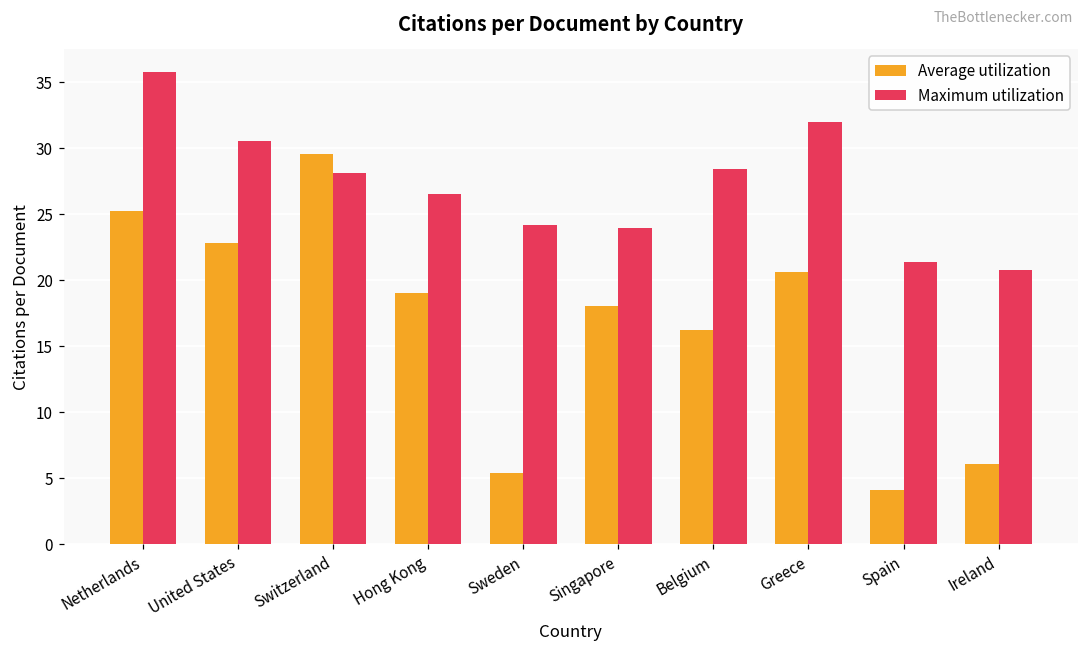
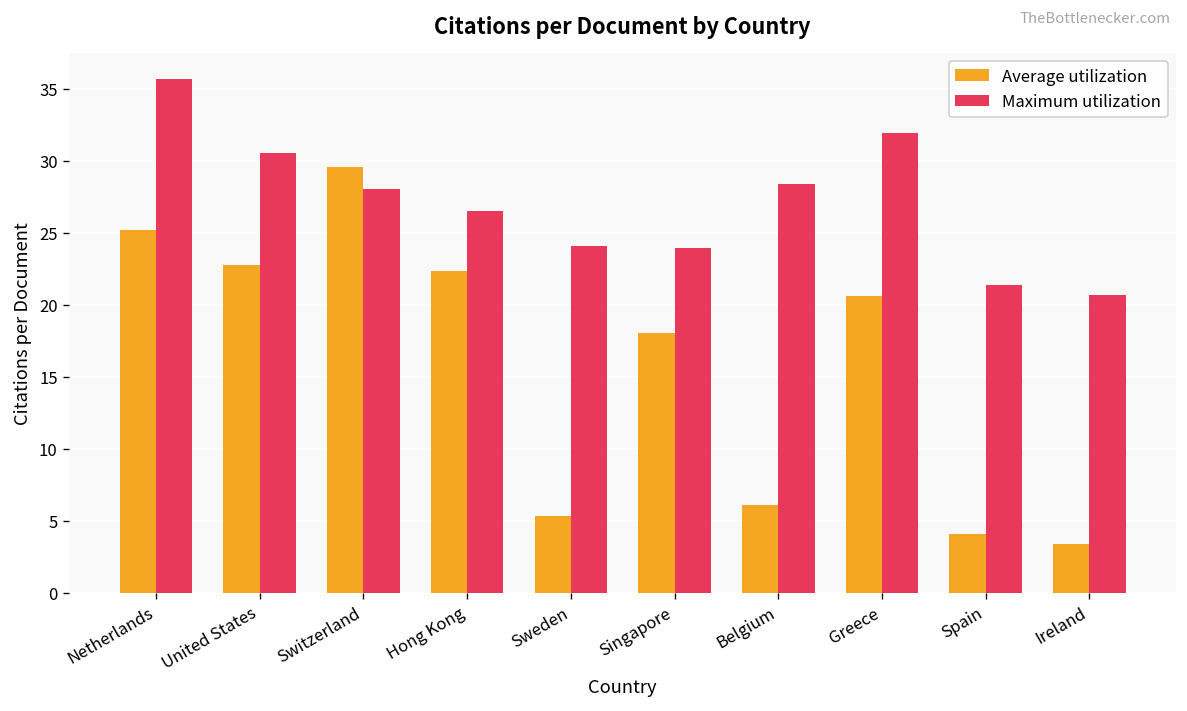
Average utilization, Hong Kong: 19.0 -> 22.4
Average utilization, Belgium: 16.2 -> 6.1
Average utilization, Ireland: 6.1 -> 3.4
